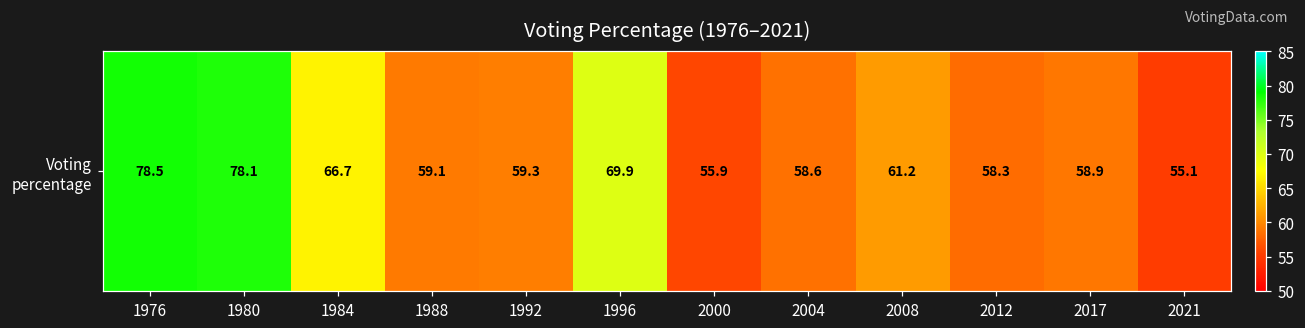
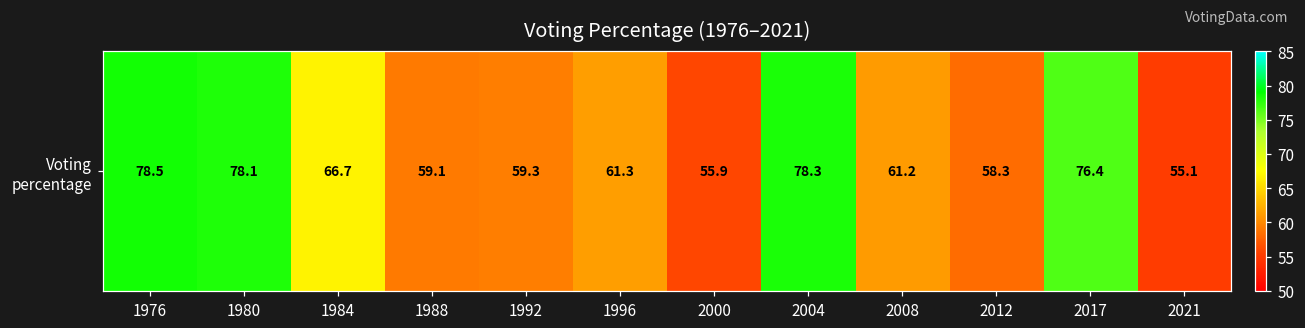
Voting percentage, 1996: 69.9 -> 61.3
Voting percentage, 2004: 58.6 -> 78.3
Voting percentage, 2017: 58.9 -> 76.4
